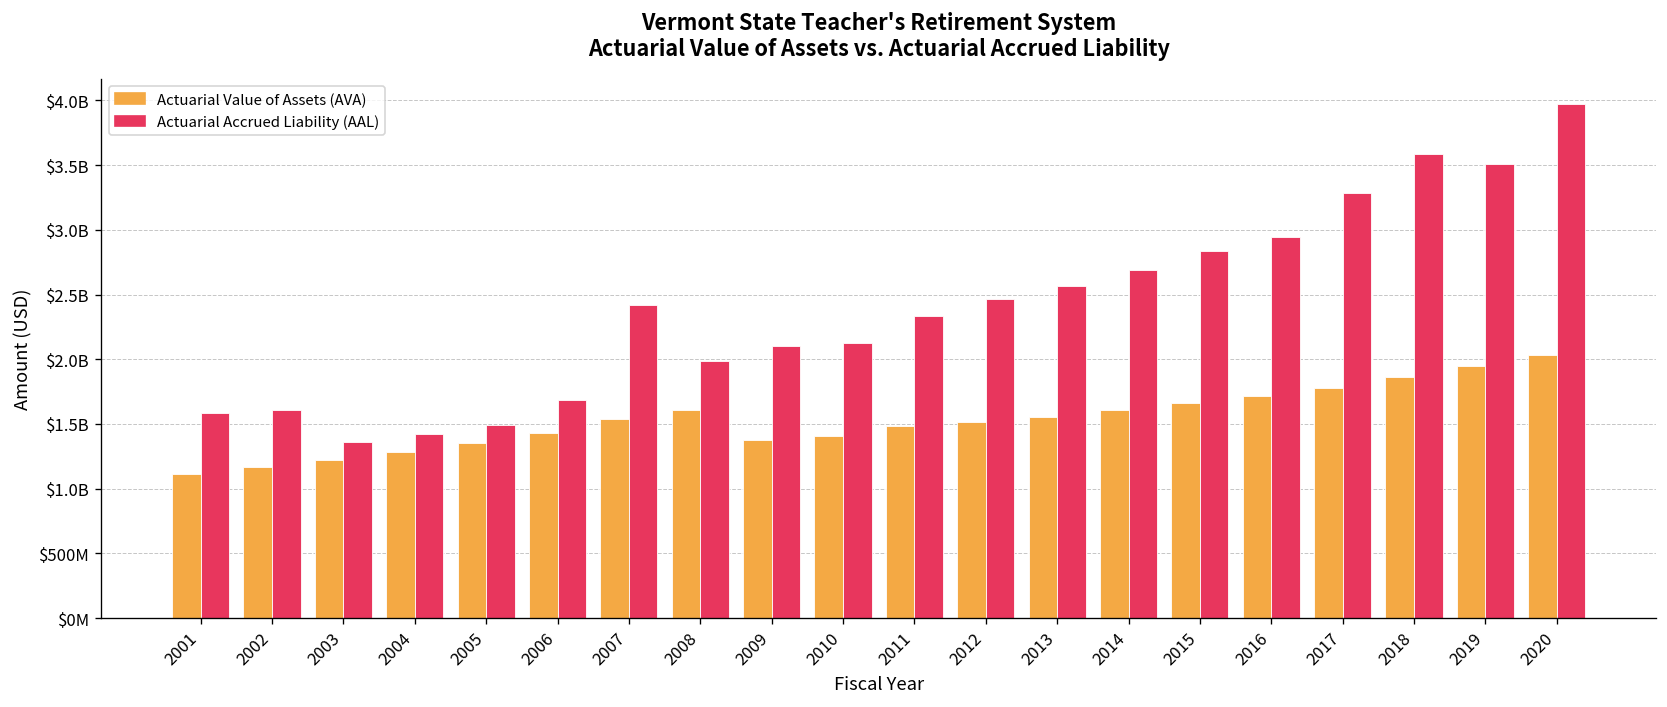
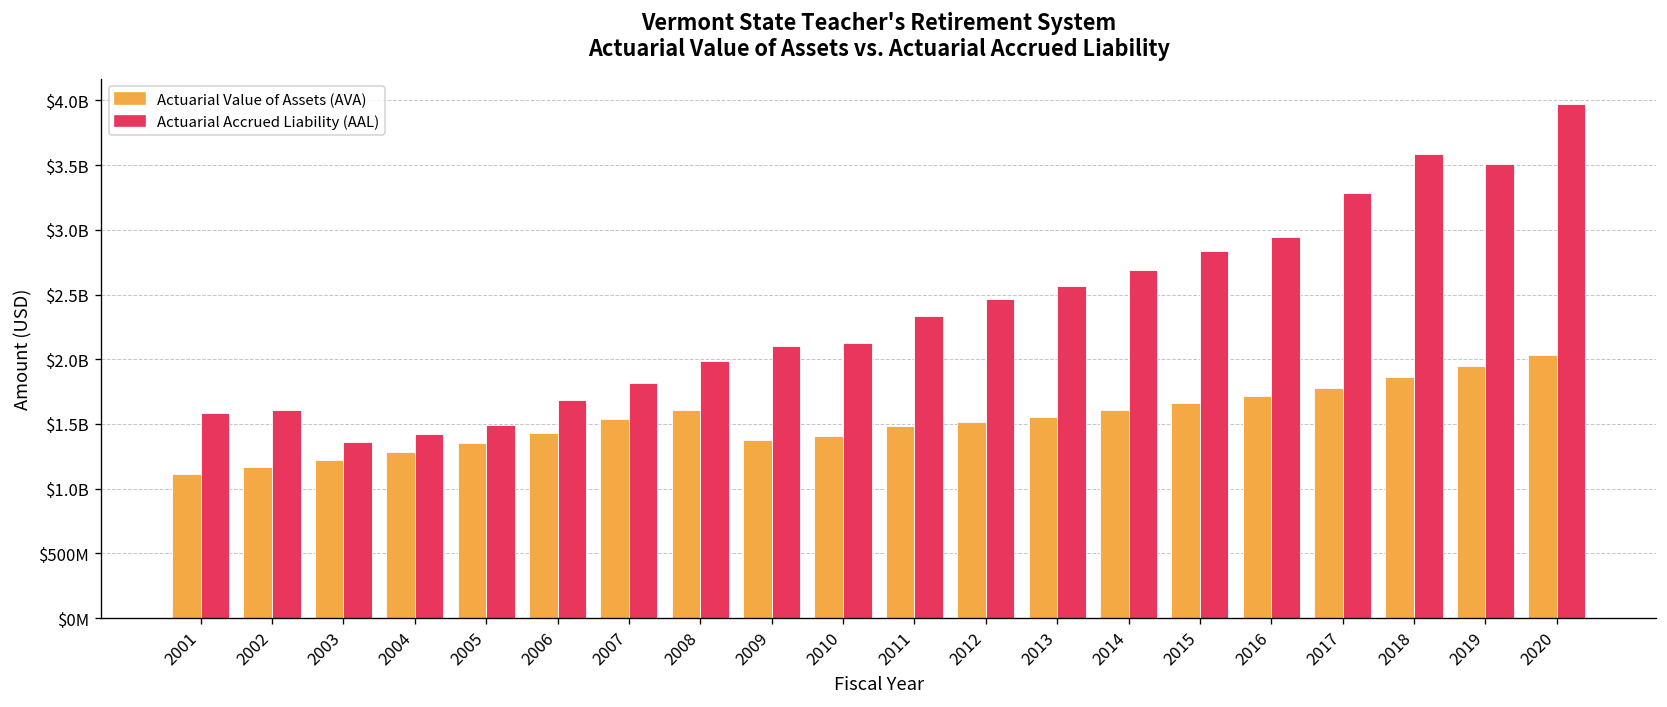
Actuarial Accrued Liability (AAL), 2007: $2420000000 -> $1820000000
